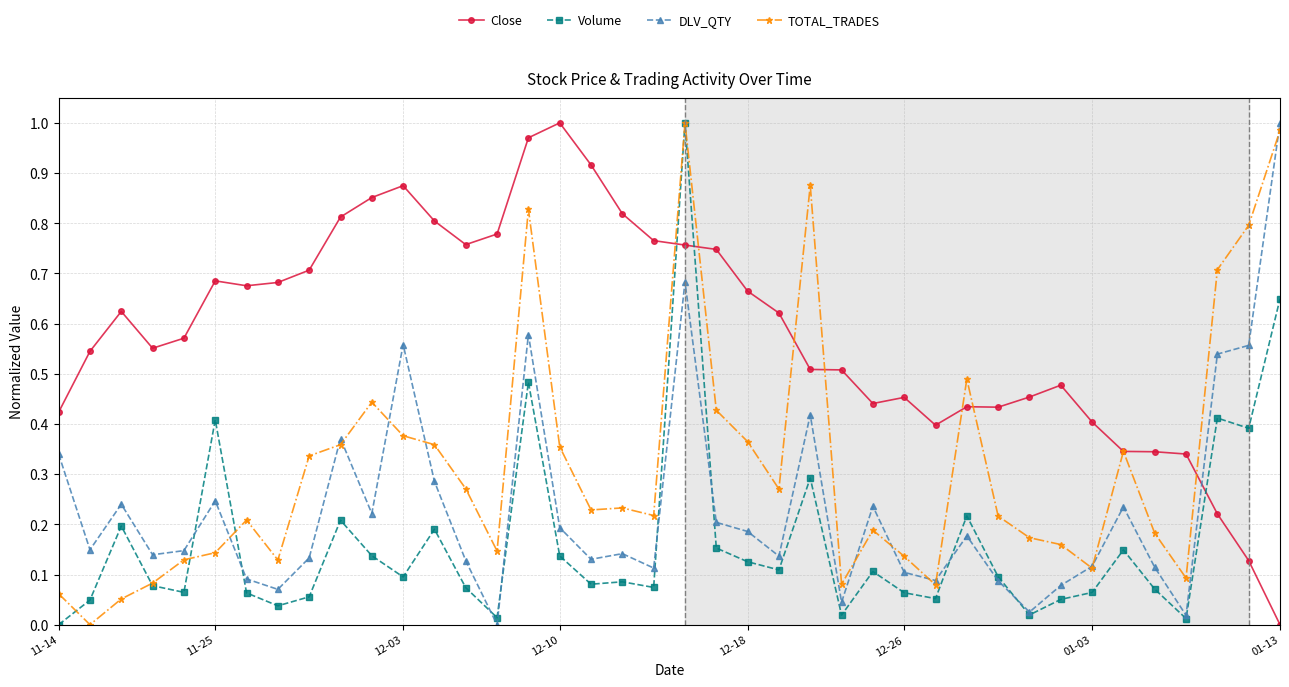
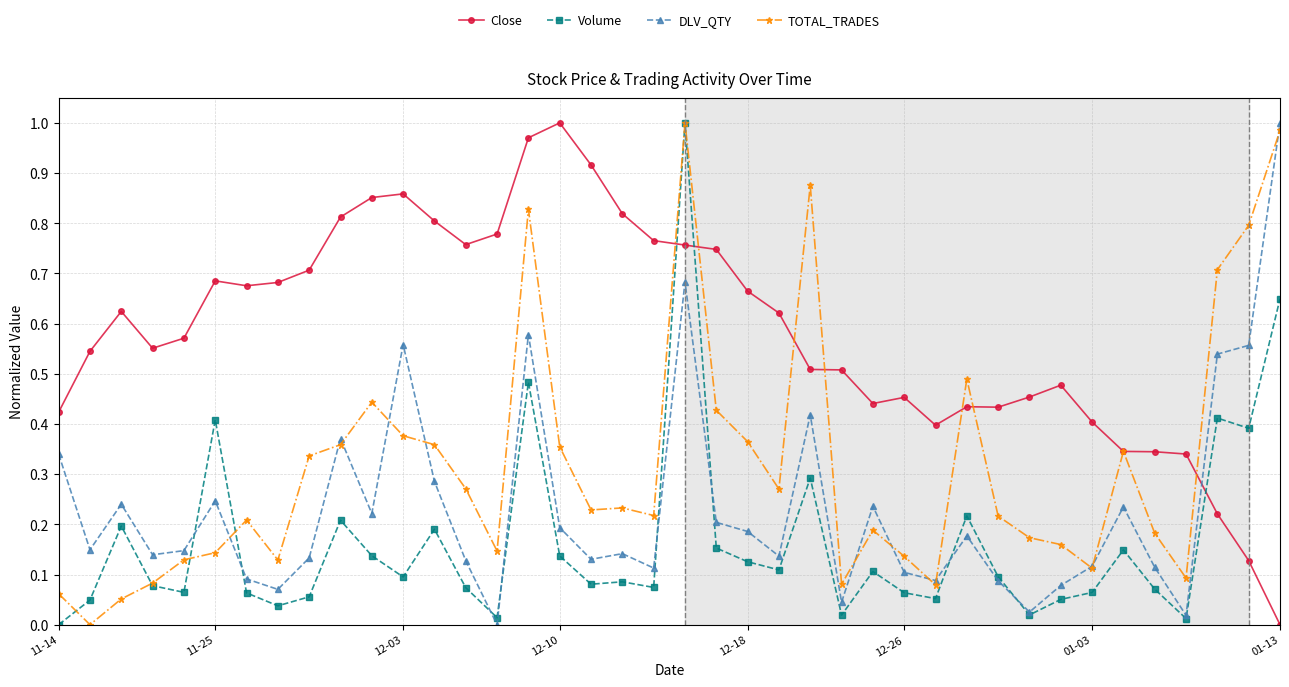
Close, 12-03: 0.87 -> 0.86
